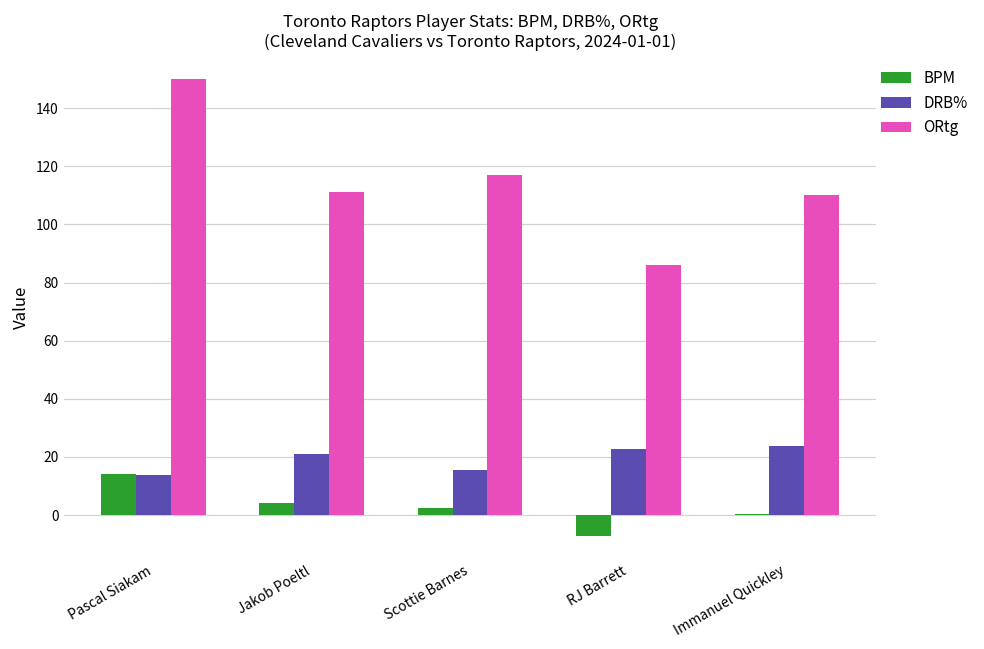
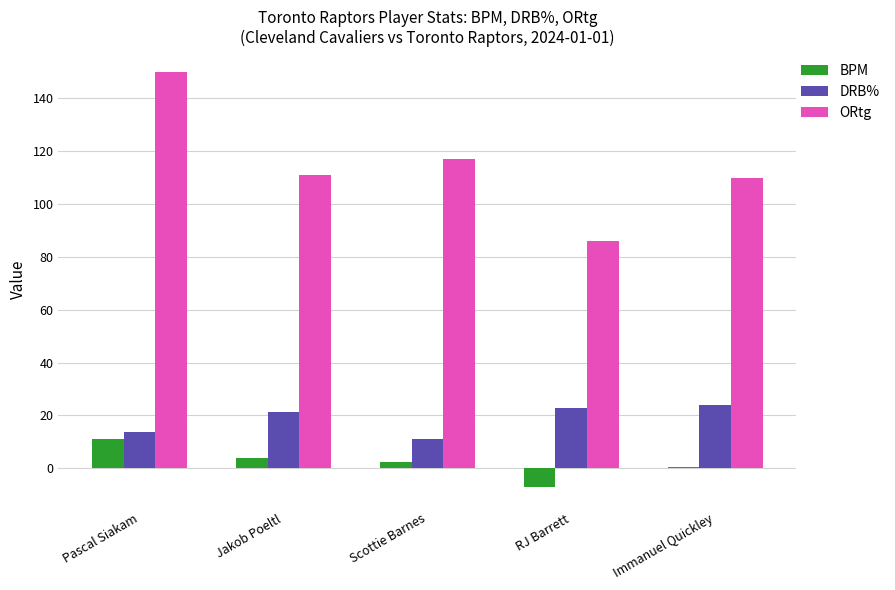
BPM, Pascal Siakam: 14 -> 11
DRB%, Scottie Barnes: 16 -> 11
